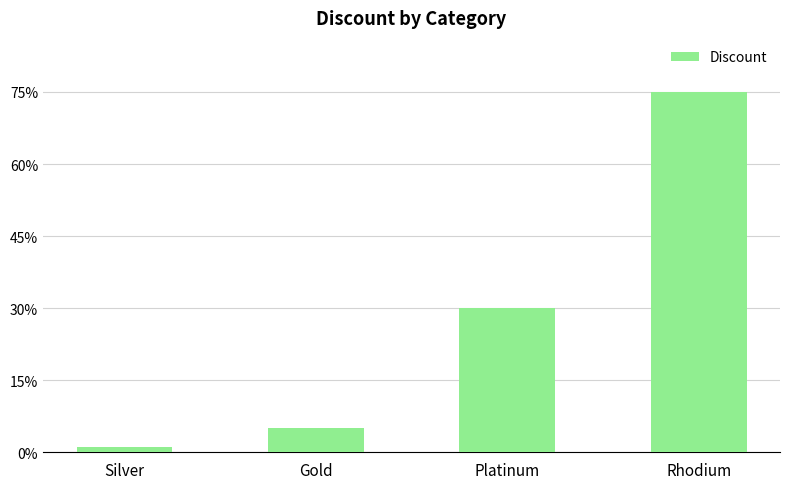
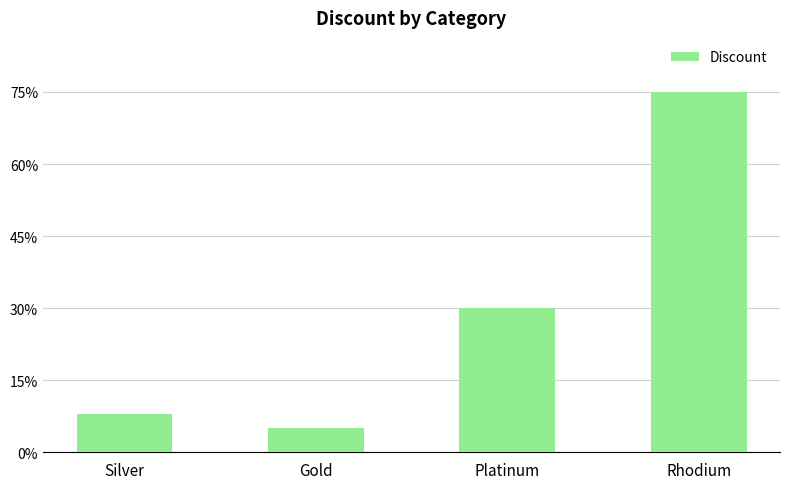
Silver: 1% -> 8%
